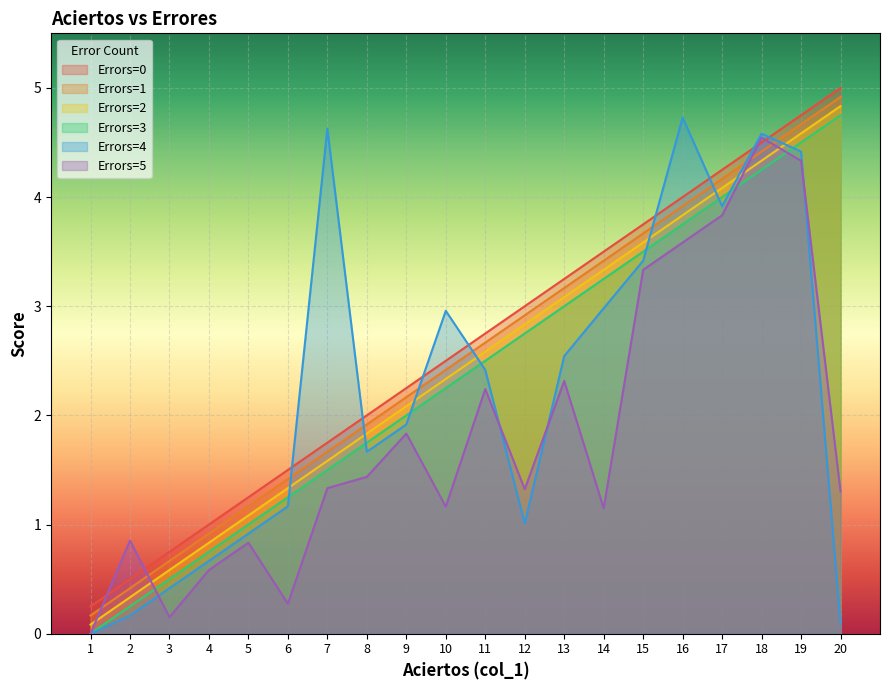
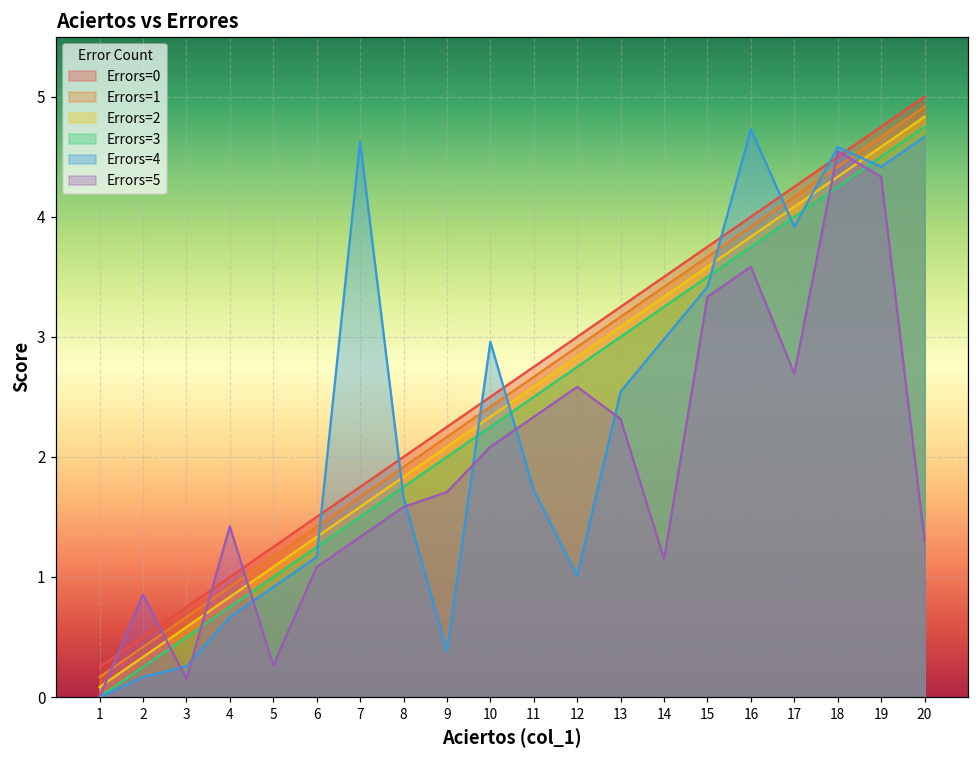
Errors=4, 3: 0.42 -> 0.26
Errors=5, 4: 0.58 -> 1.42
Errors=5, 5: 0.83 -> 0.26
Errors=5, 6: 0.27 -> 1.08
Errors=5, 8: 1.44 -> 1.58
Errors=4, 9: 1.92 -> 0.38
Errors=5, 9: 1.83 -> 1.71
Errors=5, 10: 1.16 -> 2.08
Errors=4, 11: 2.42 -> 1.72
Errors=5, 11: 2.24 -> 2.33
Errors=5, 12: 1.32 -> 2.58
Errors=5, 17: 3.83 -> 2.69
Errors=4, 20: 0.09 -> 4.67
